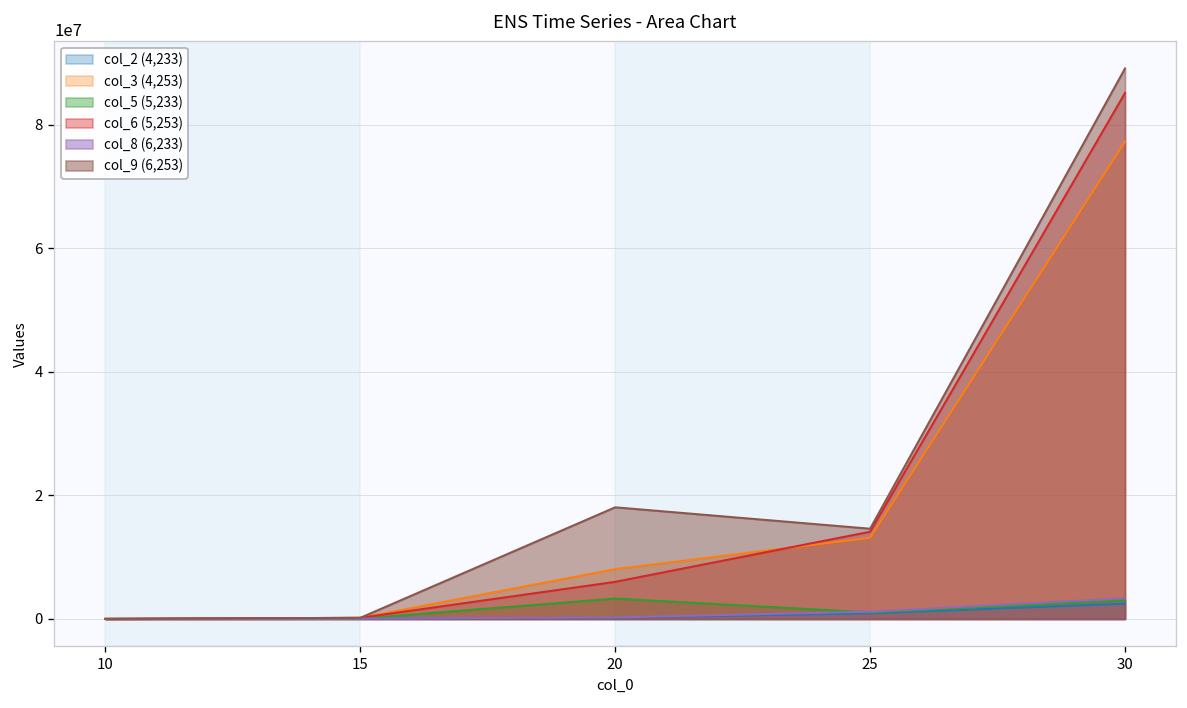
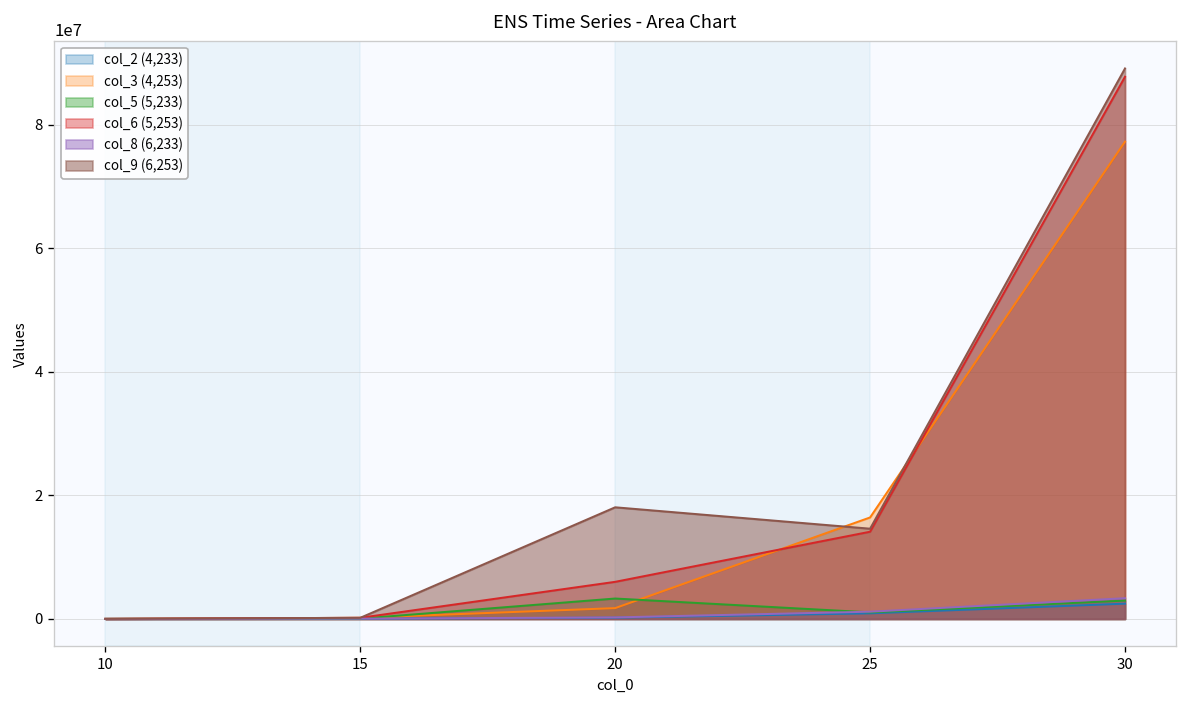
col_3 (4,253), 20: 8000000 -> 2000000
col_3 (4,253), 25: 13000000 -> 16000000
col_6 (5,253), 30: 85000000 -> 88000000
